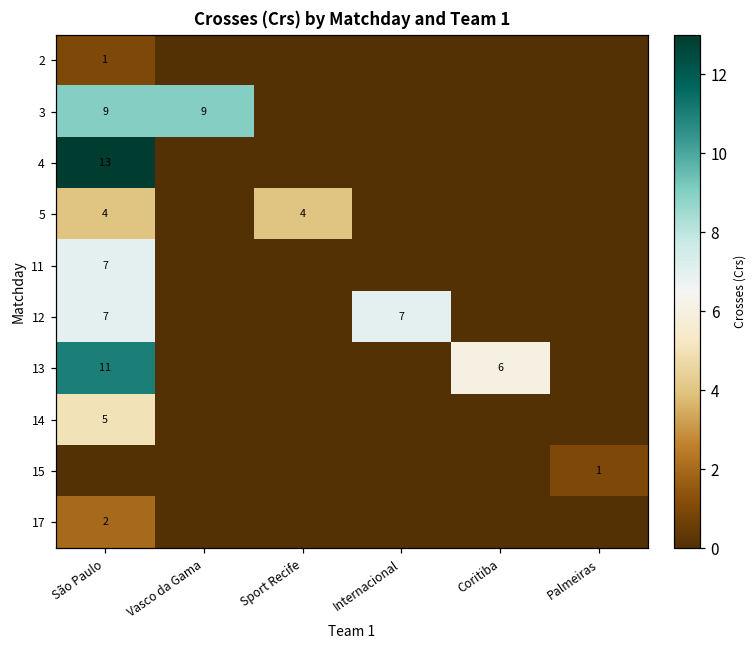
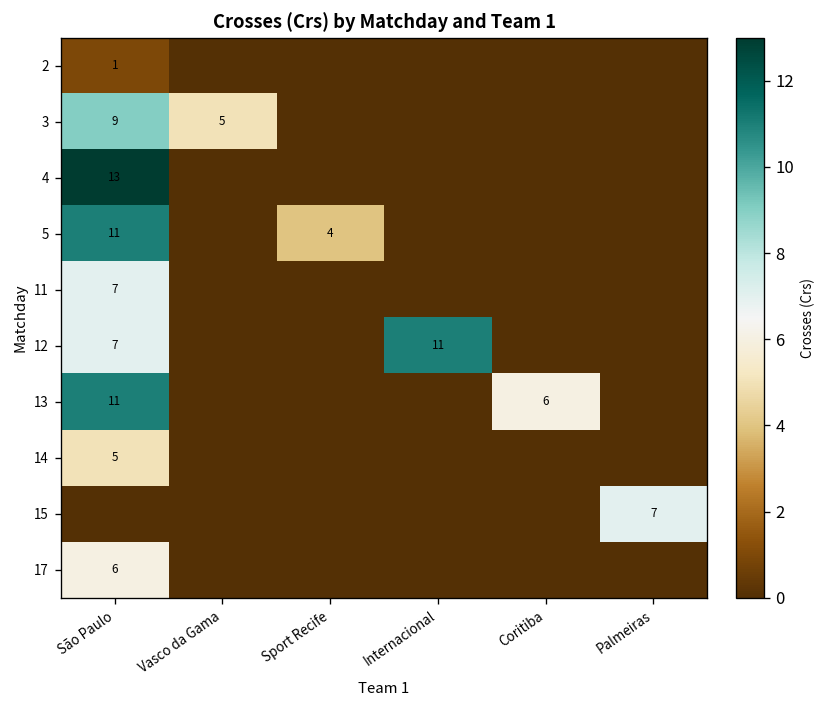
3, Vasco da Gama: 9 -> 5
5, São Paulo: 4 -> 11
12, Internacional: 7 -> 11
15, Palmeiras: 1 -> 7
17, São Paulo: 2 -> 6
